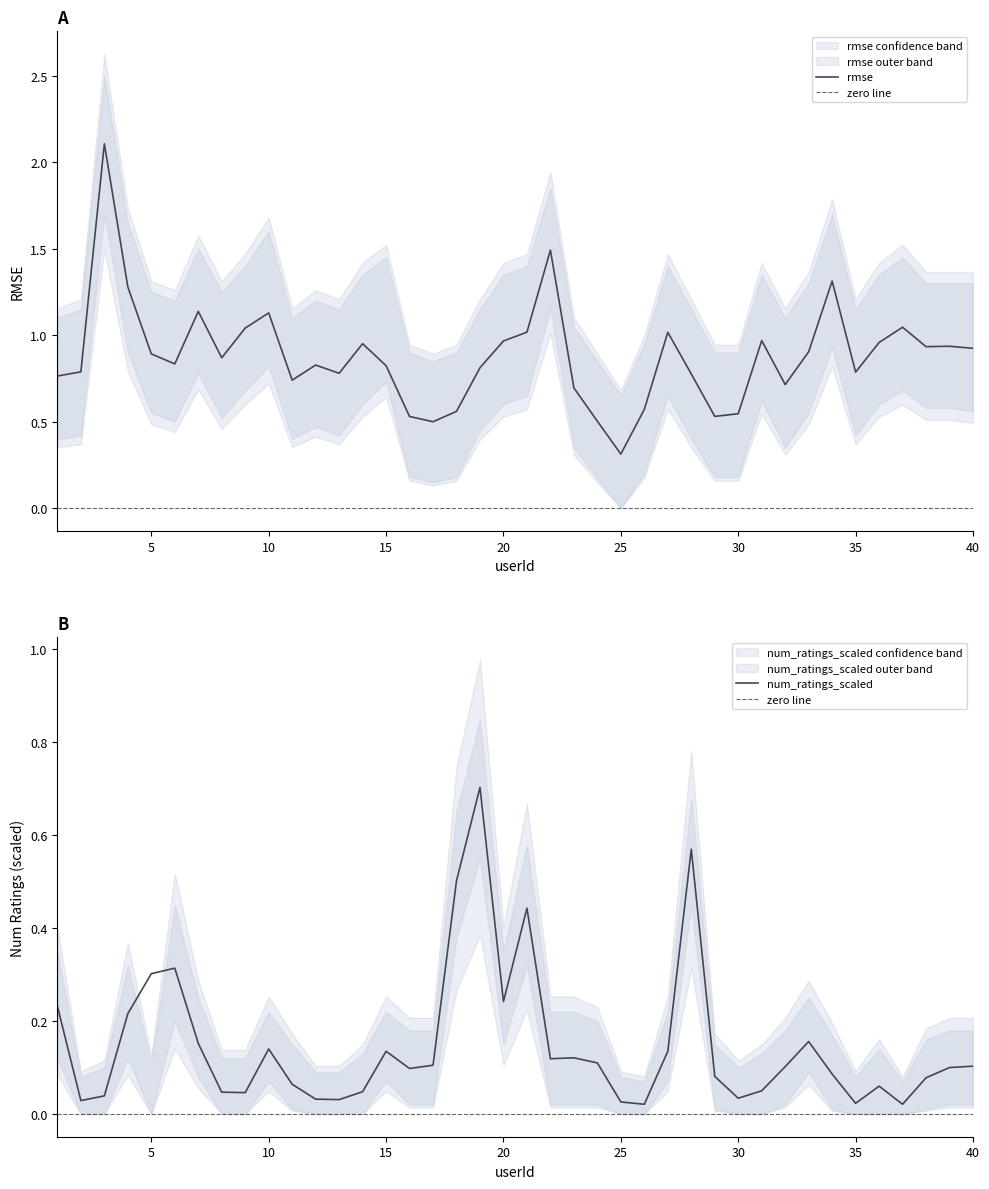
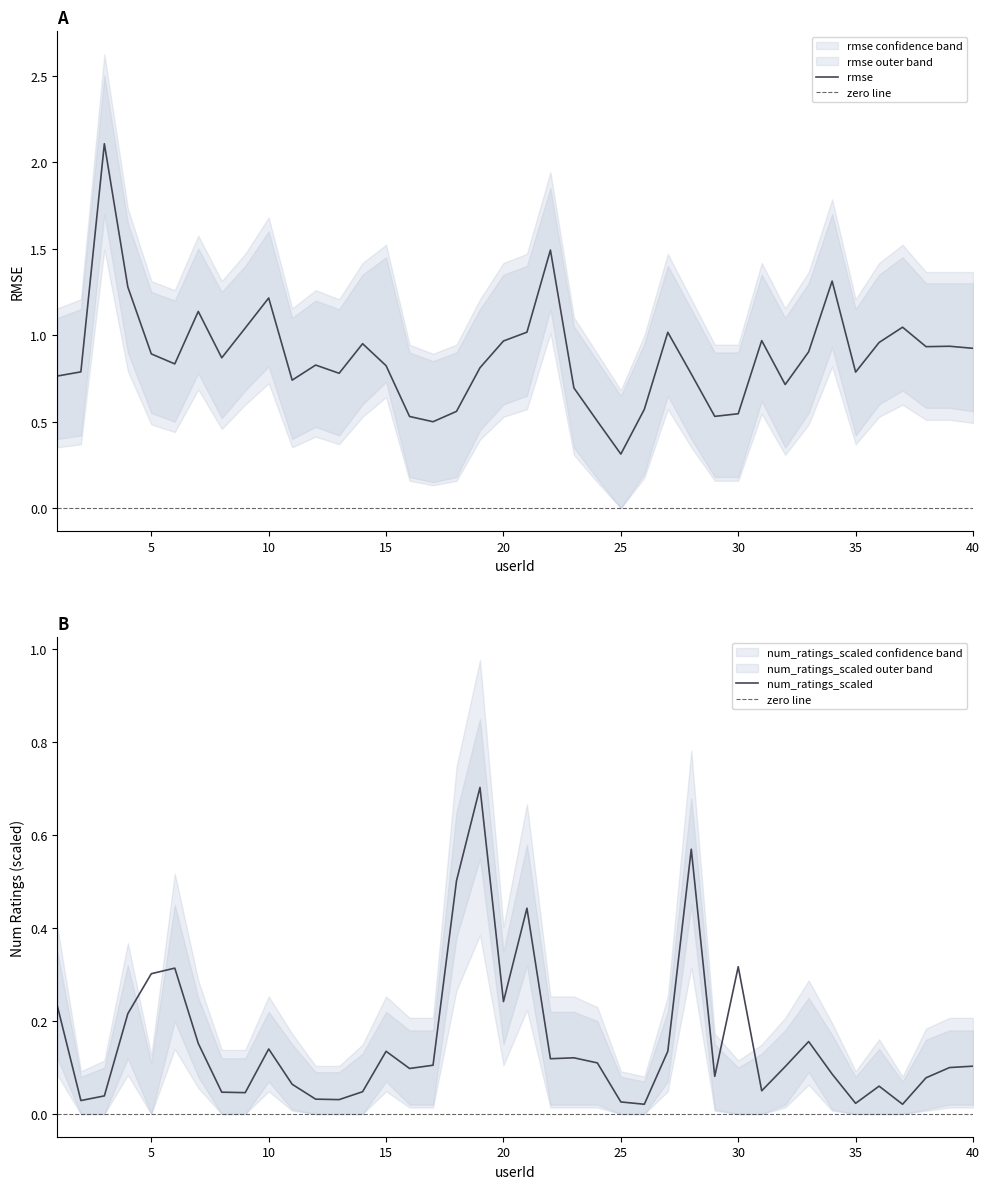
A, rmse, 10: 1.13 -> 1.21
B, num_ratings_scaled, 30: 0.03 -> 0.32
